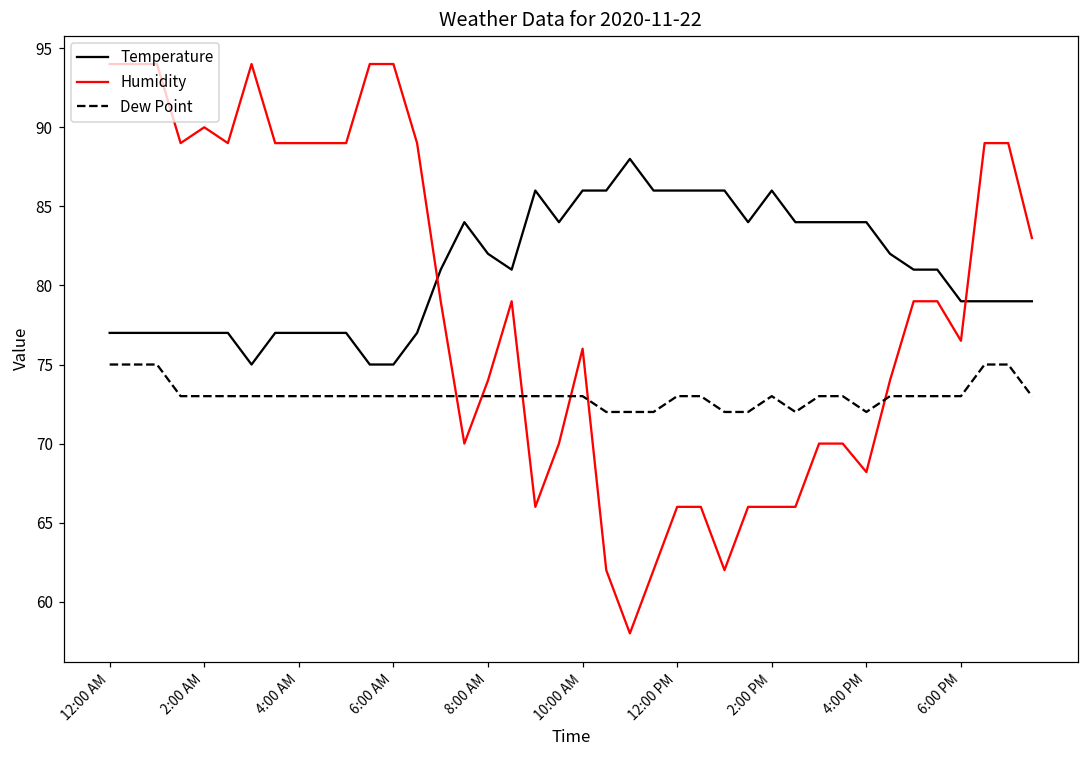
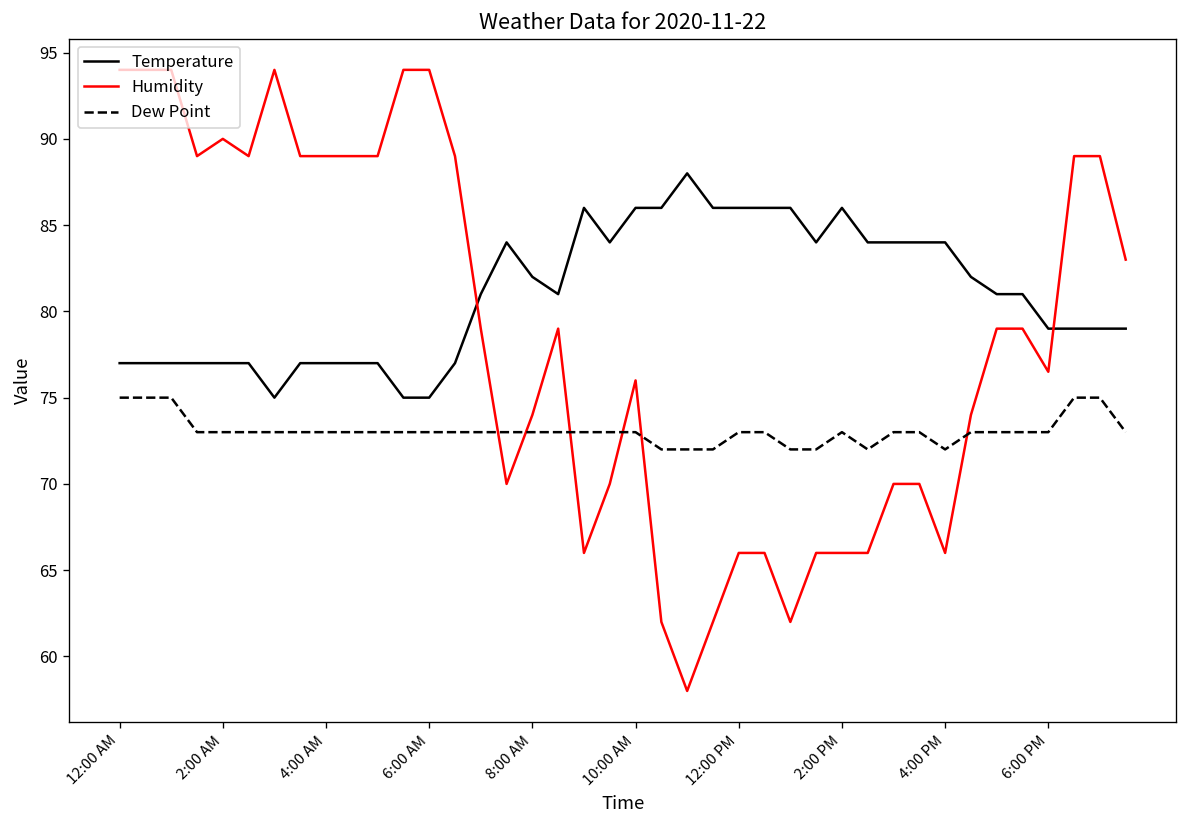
Humidity, 4:00 PM: 68.2 -> 66.0
